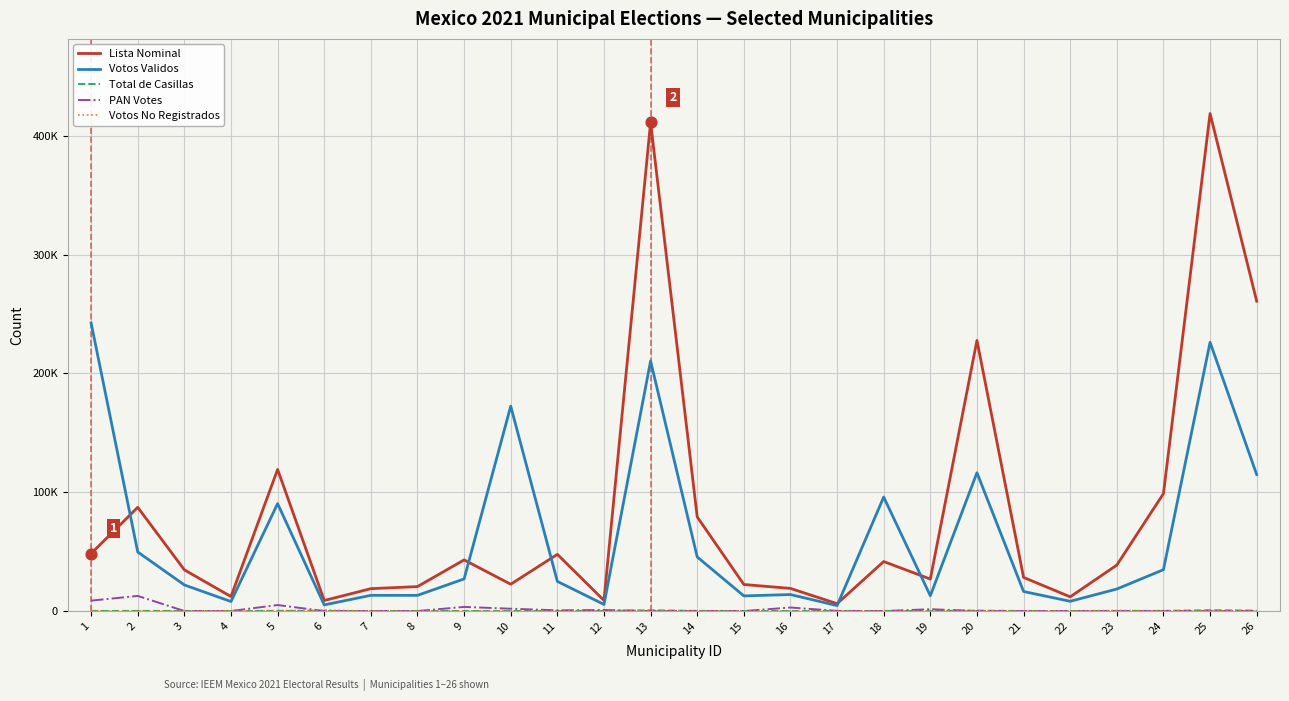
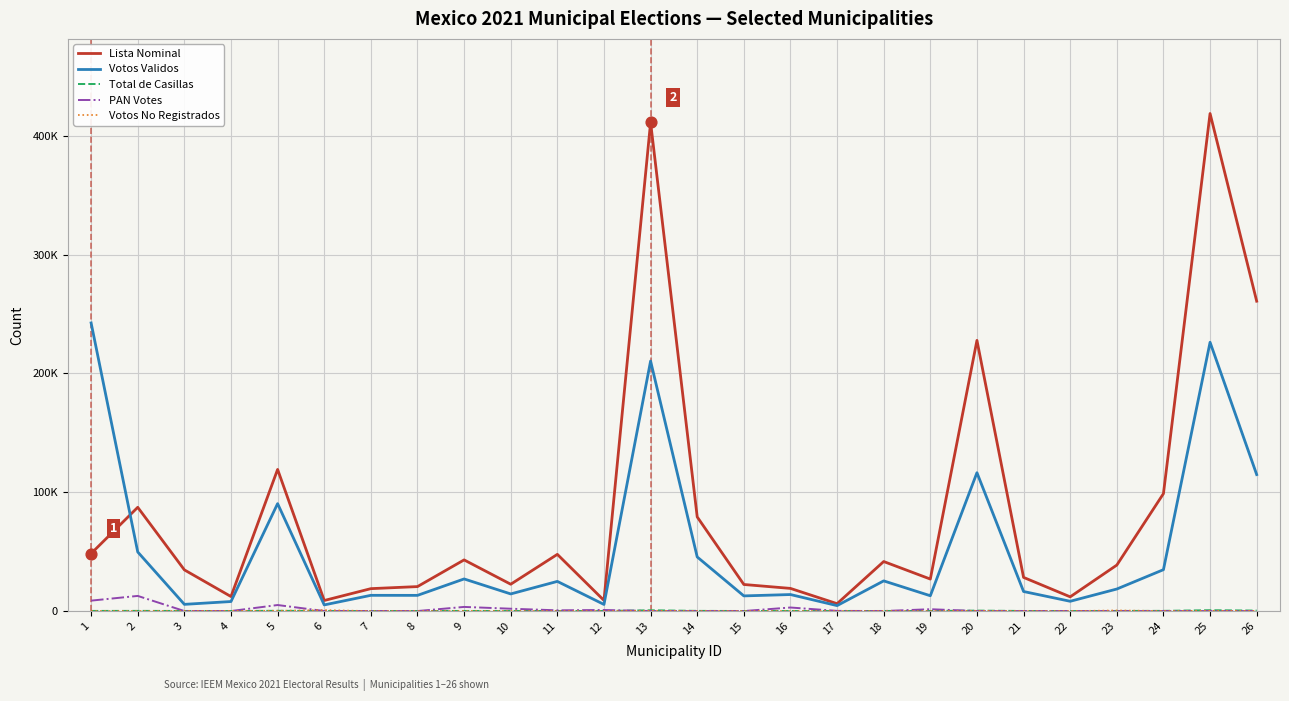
Votos Validos, 3: 22000 -> 6000
Votos Validos, 10: 172000 -> 14000
Votos Validos, 18: 96000 -> 25000
